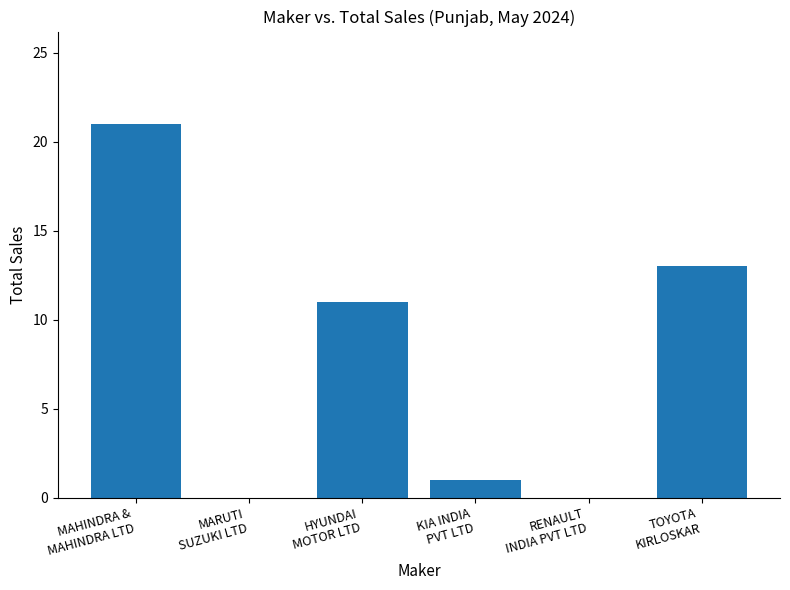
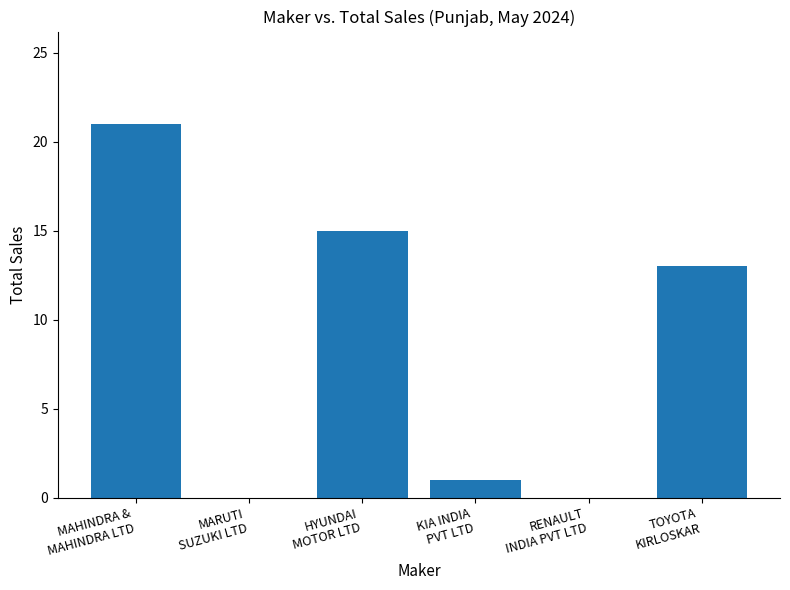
HYUNDAI MOTOR LTD: 11 -> 15
